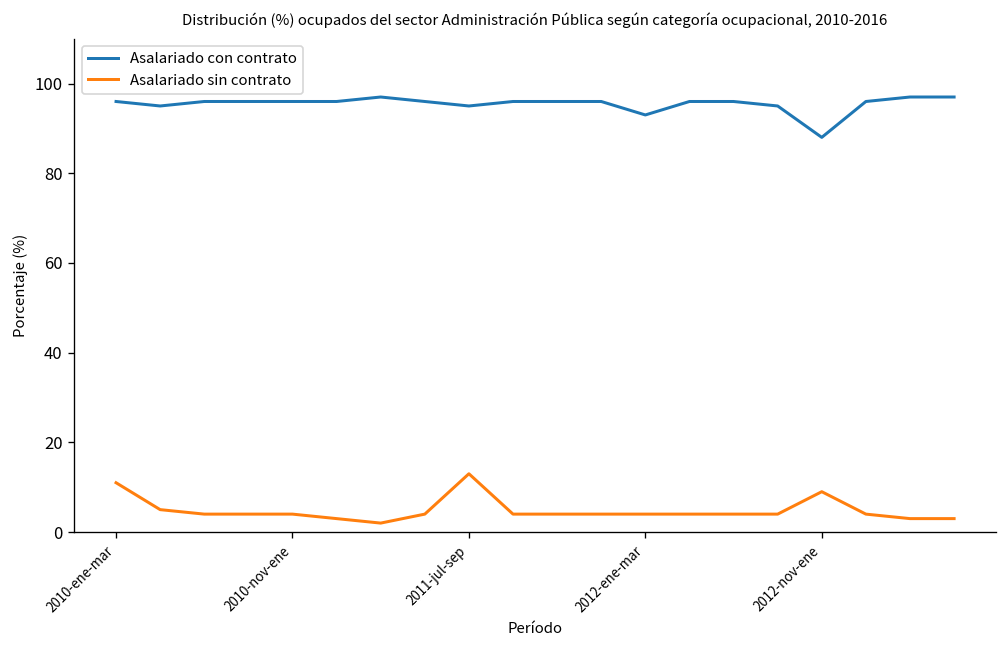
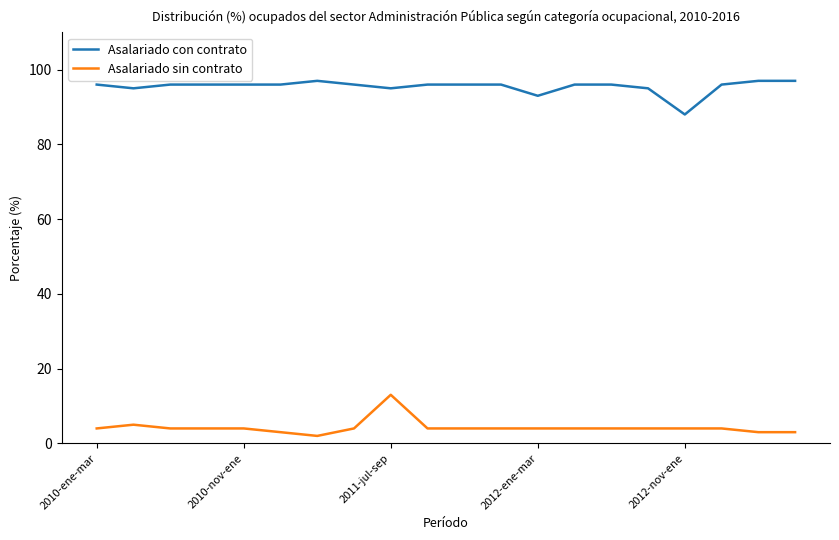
Asalariado sin contrato, 2010-ene-mar: 11 -> 4
Asalariado sin contrato, 2012-nov-ene: 9 -> 4
